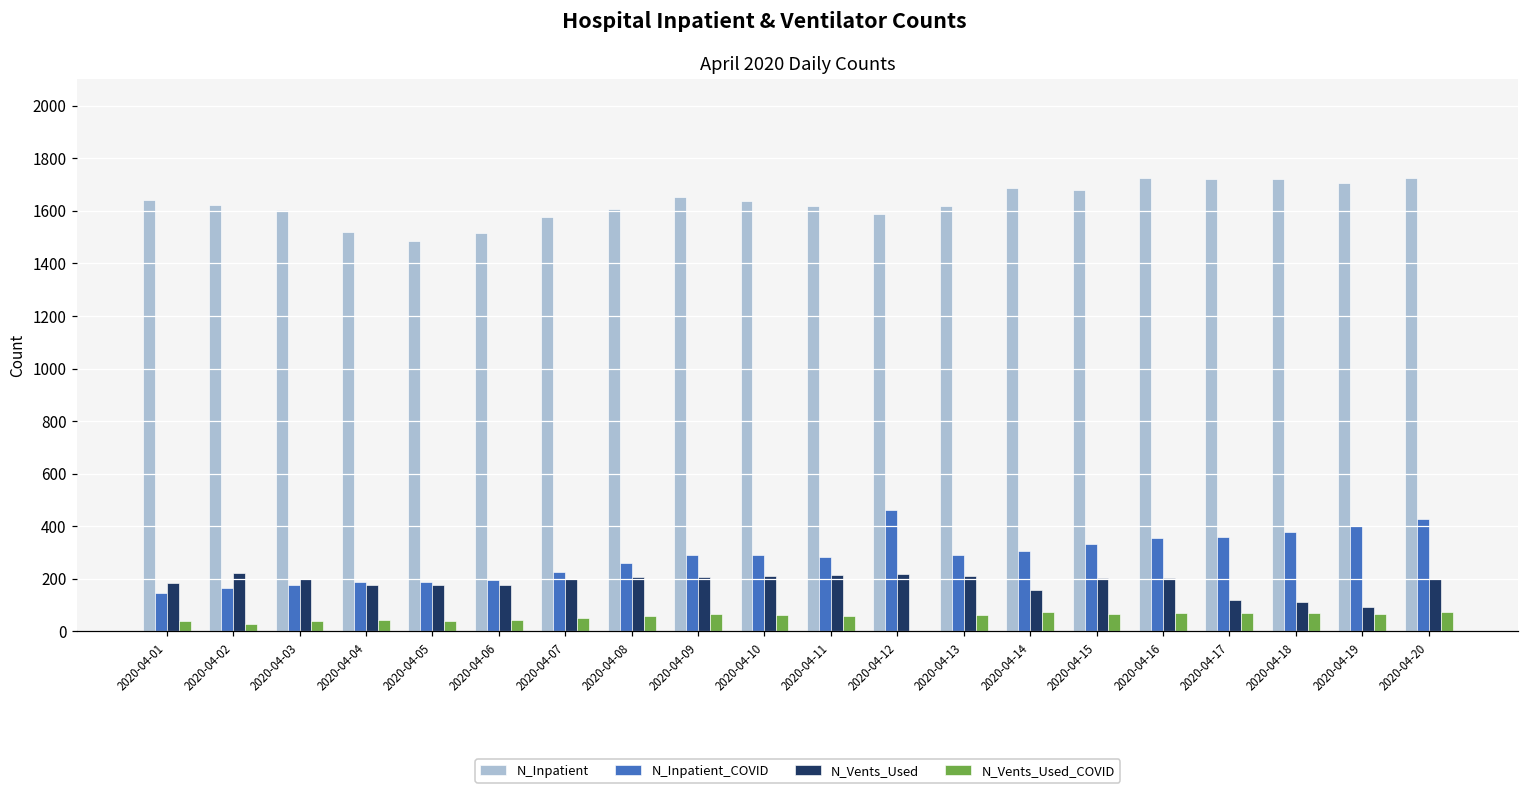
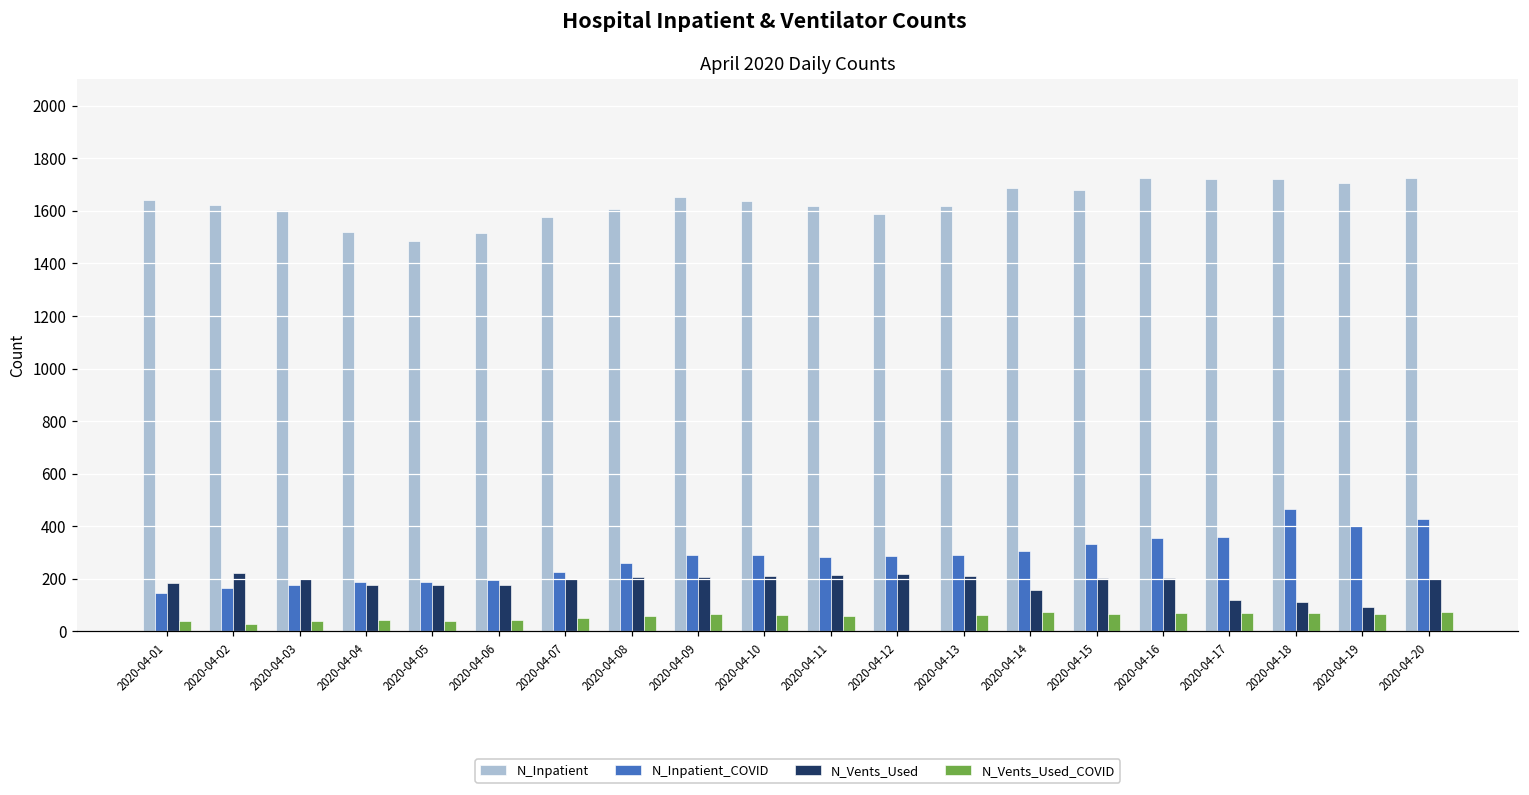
N_Inpatient_COVID, 2020-04-12: 460 -> 290
N_Inpatient_COVID, 2020-04-18: 380 -> 470
